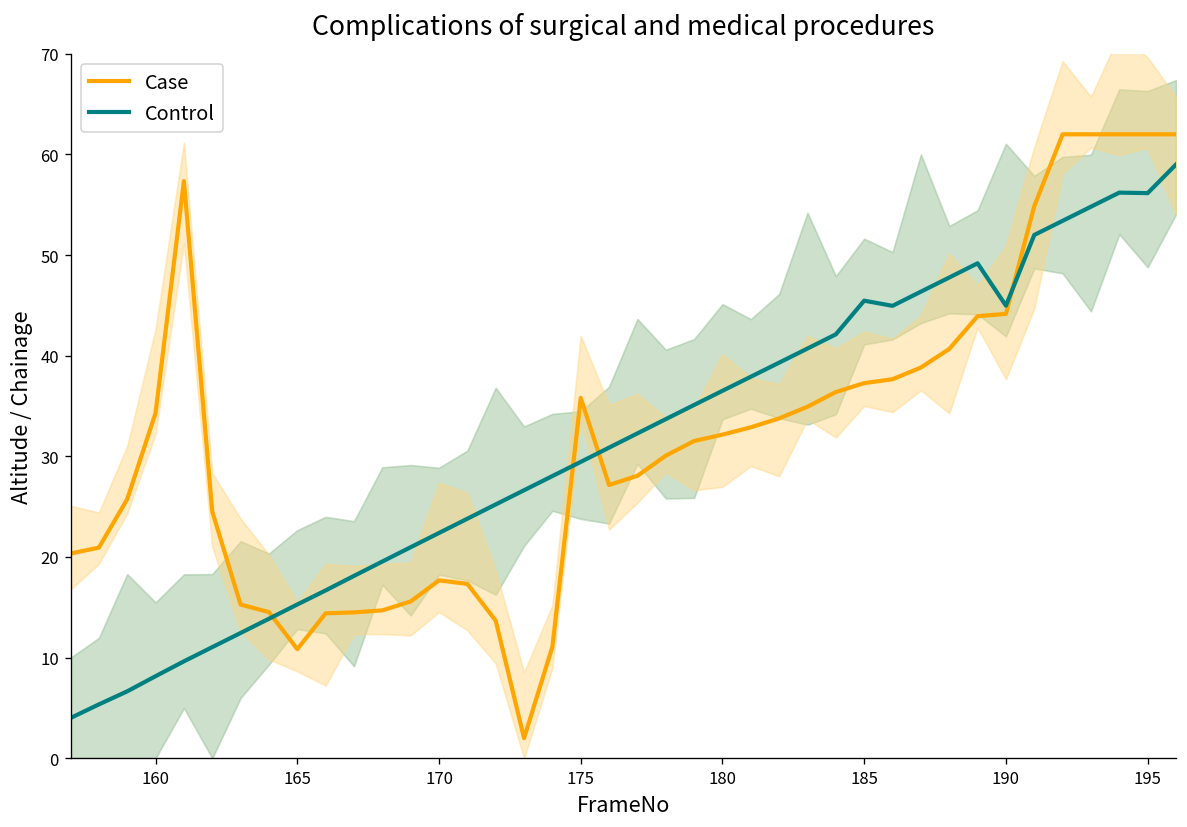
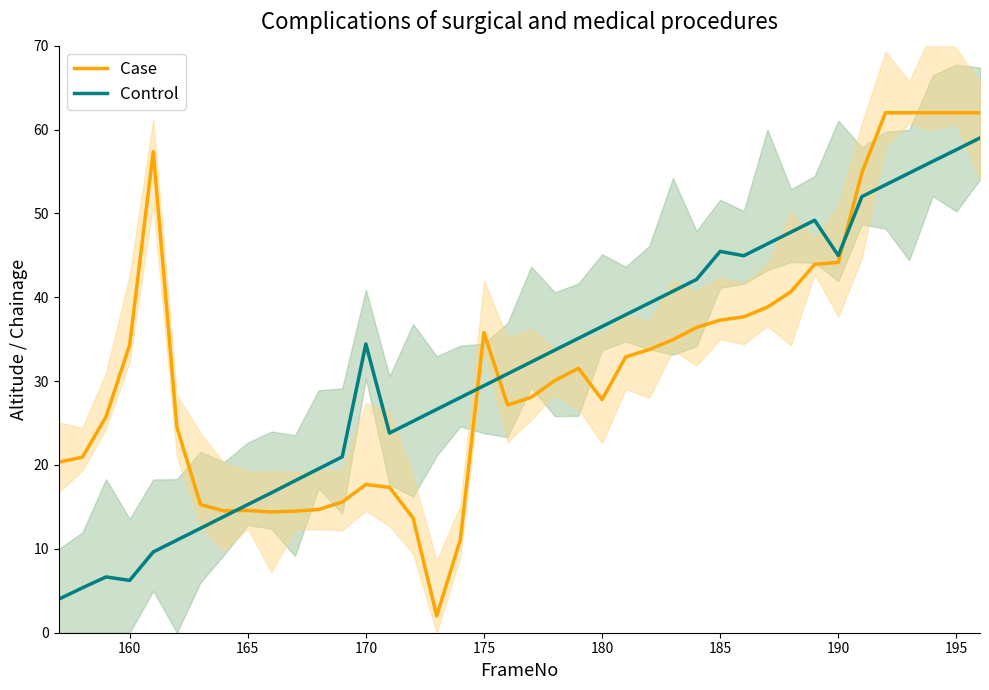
Control, 160: 8 -> 6
Case, 165: 11 -> 15
Control, 170: 22 -> 34
Case, 180: 32 -> 28
Control, 195: 56 -> 58
